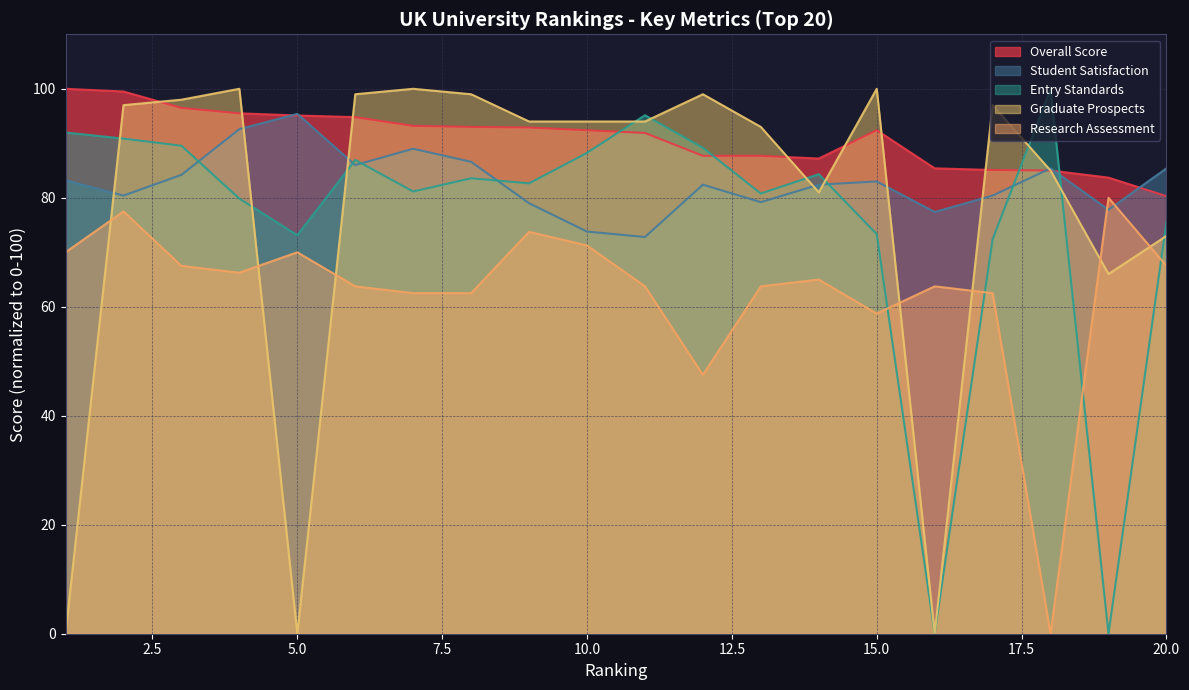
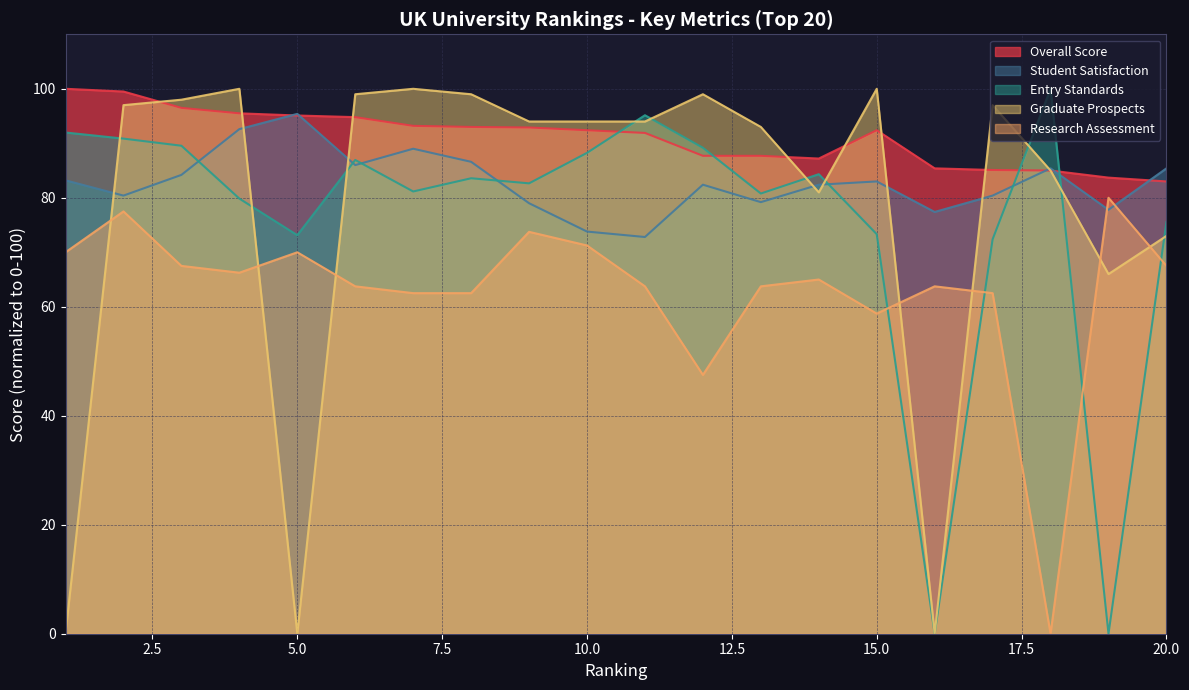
Overall Score, 20.0: 80 -> 83
